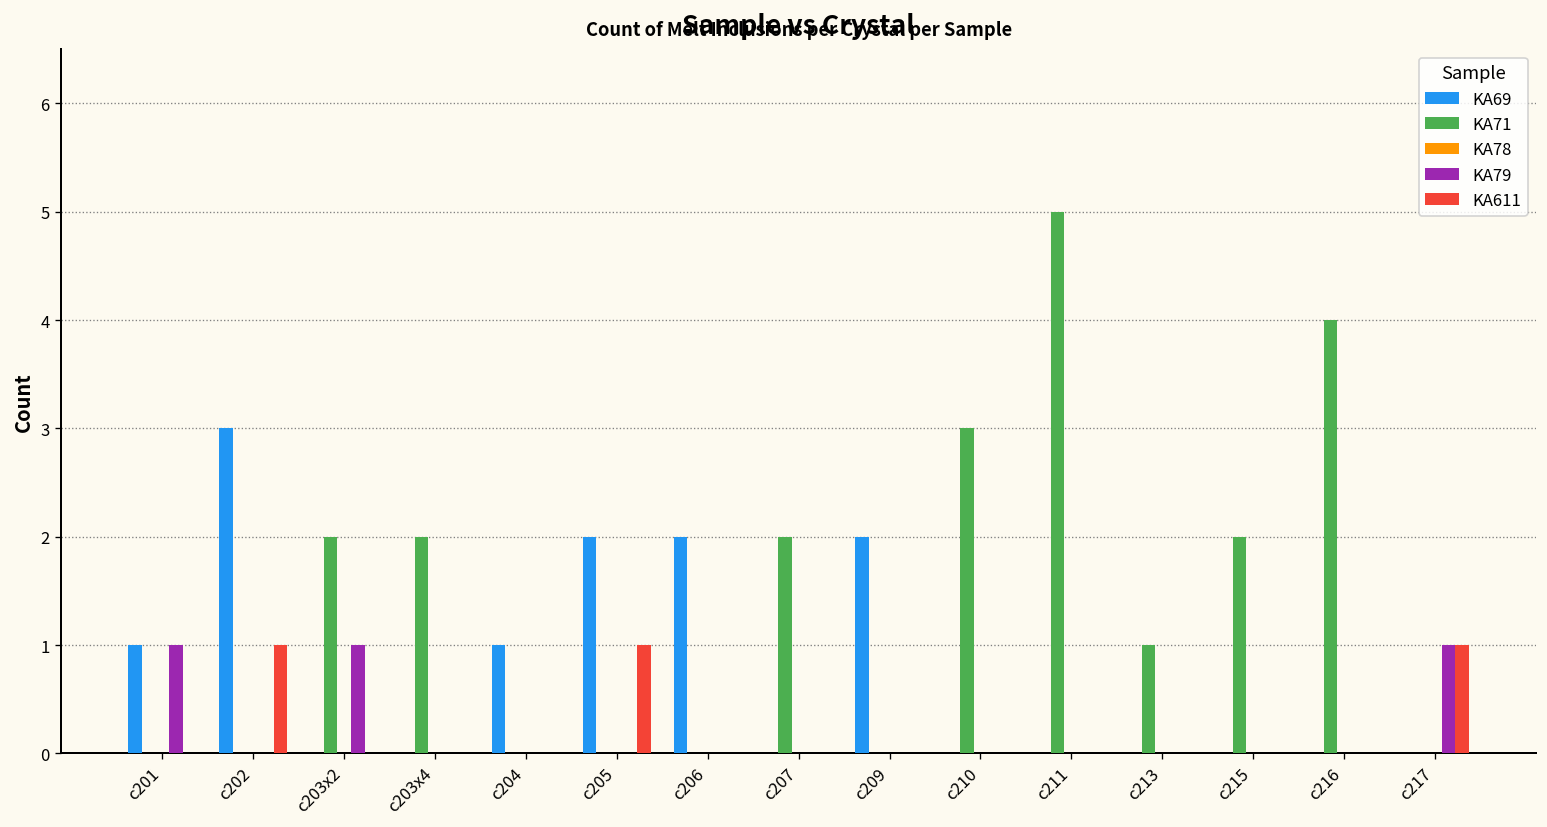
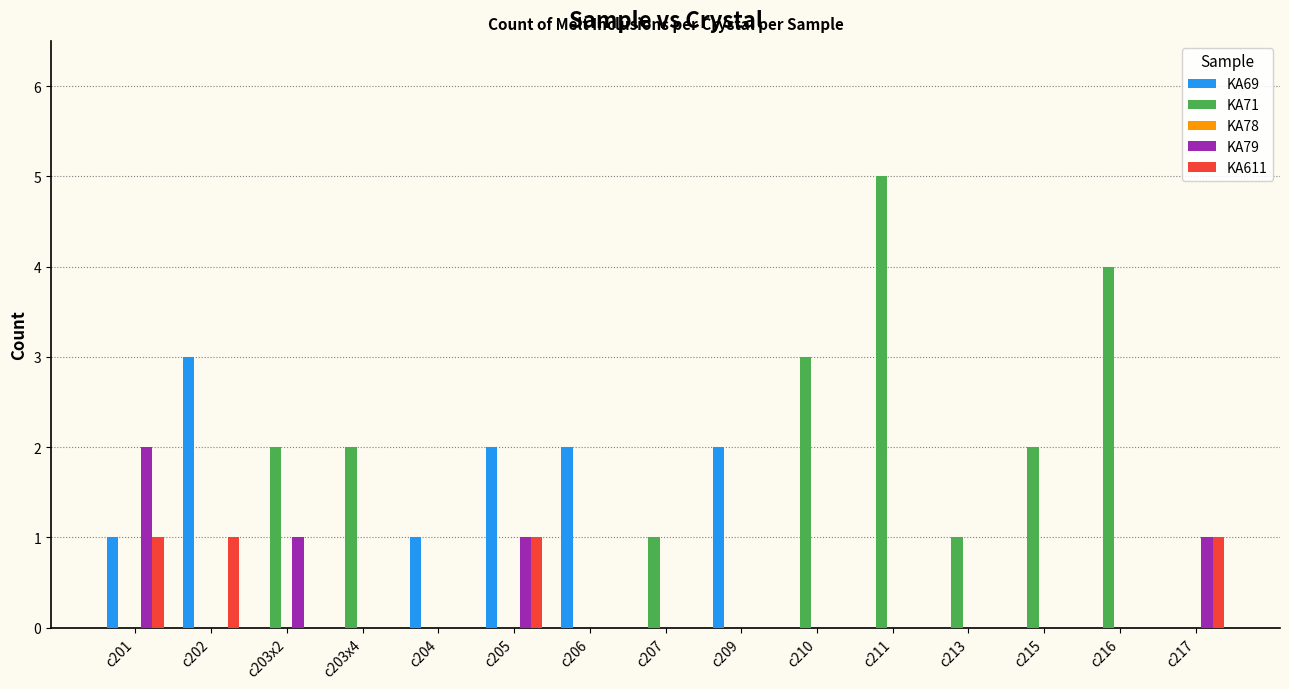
KA79, c201: 1 -> 2
KA611, c201: 0 -> 1
KA79, c205: 0 -> 1
KA71, c207: 2 -> 1
